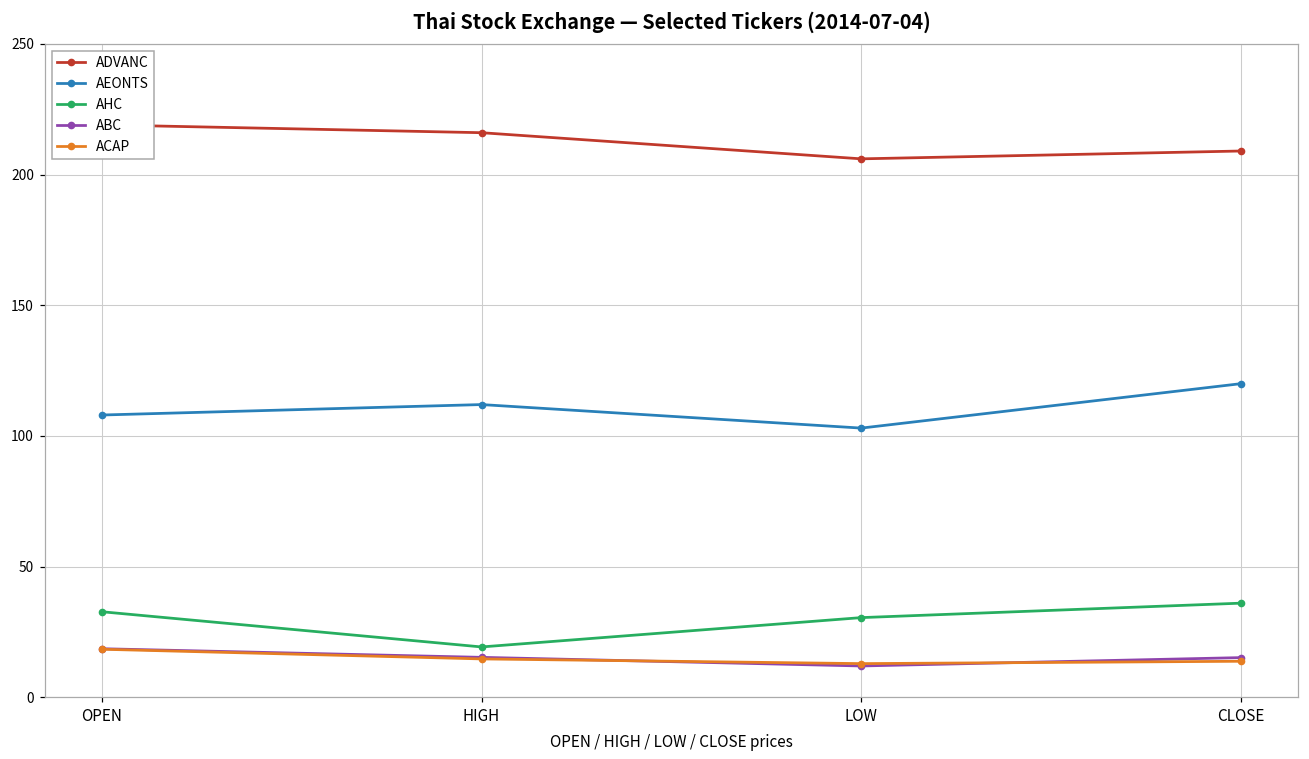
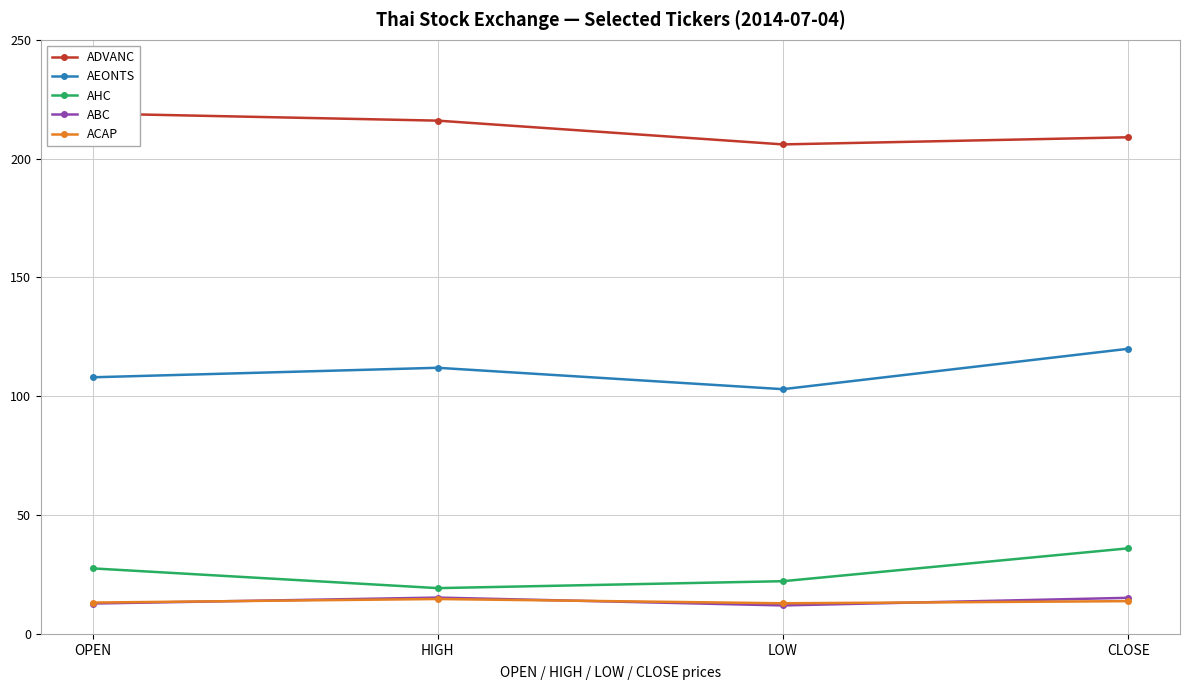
AHC, OPEN: 33 -> 28
ABC, OPEN: 19 -> 13
ACAP, OPEN: 18 -> 13
AHC, LOW: 31 -> 22
